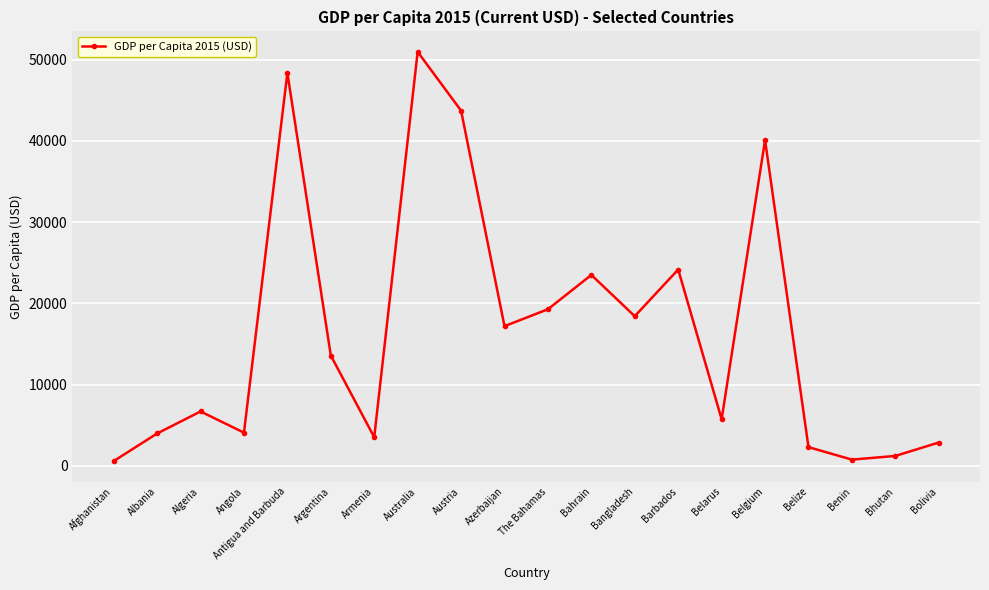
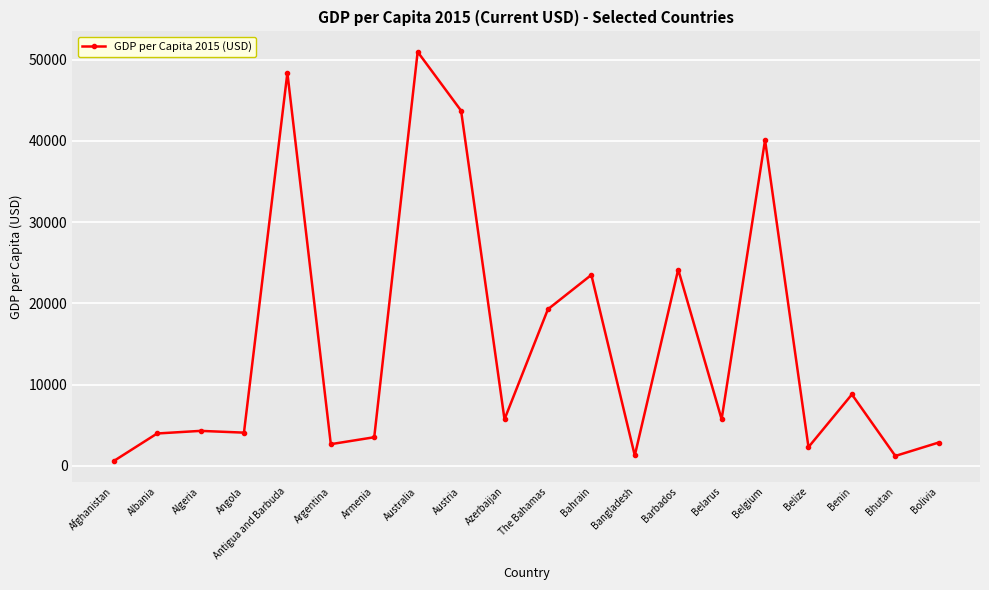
Algeria: 7000 -> 4000
Argentina: 14000 -> 3000
Azerbaijan: 17000 -> 6000
Bangladesh: 18000 -> 1000
Benin: 1000 -> 9000
